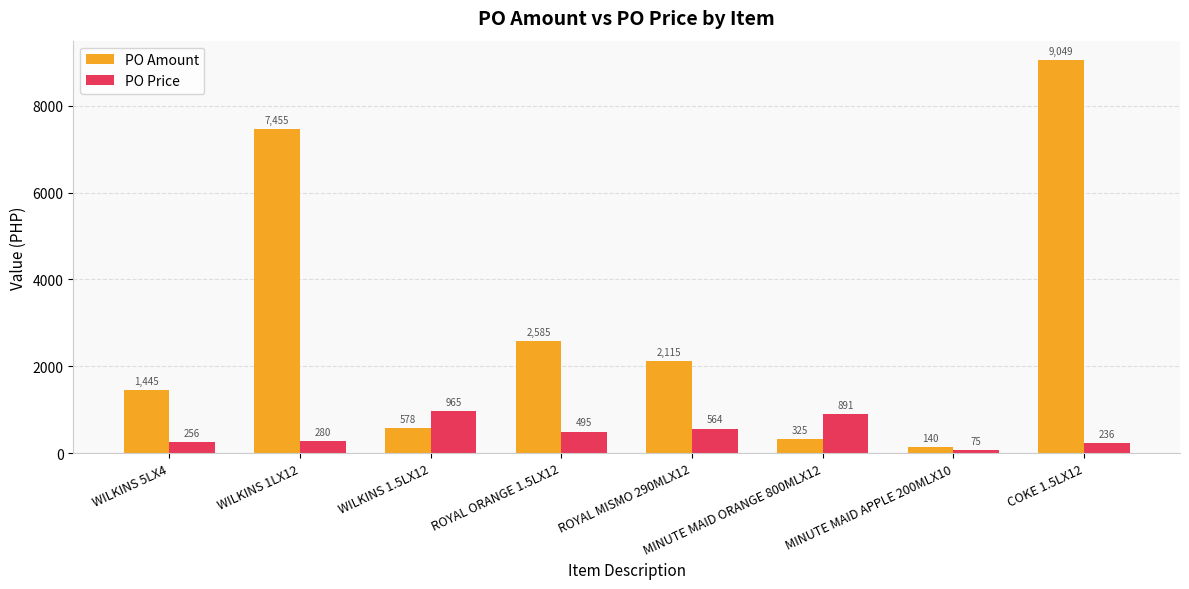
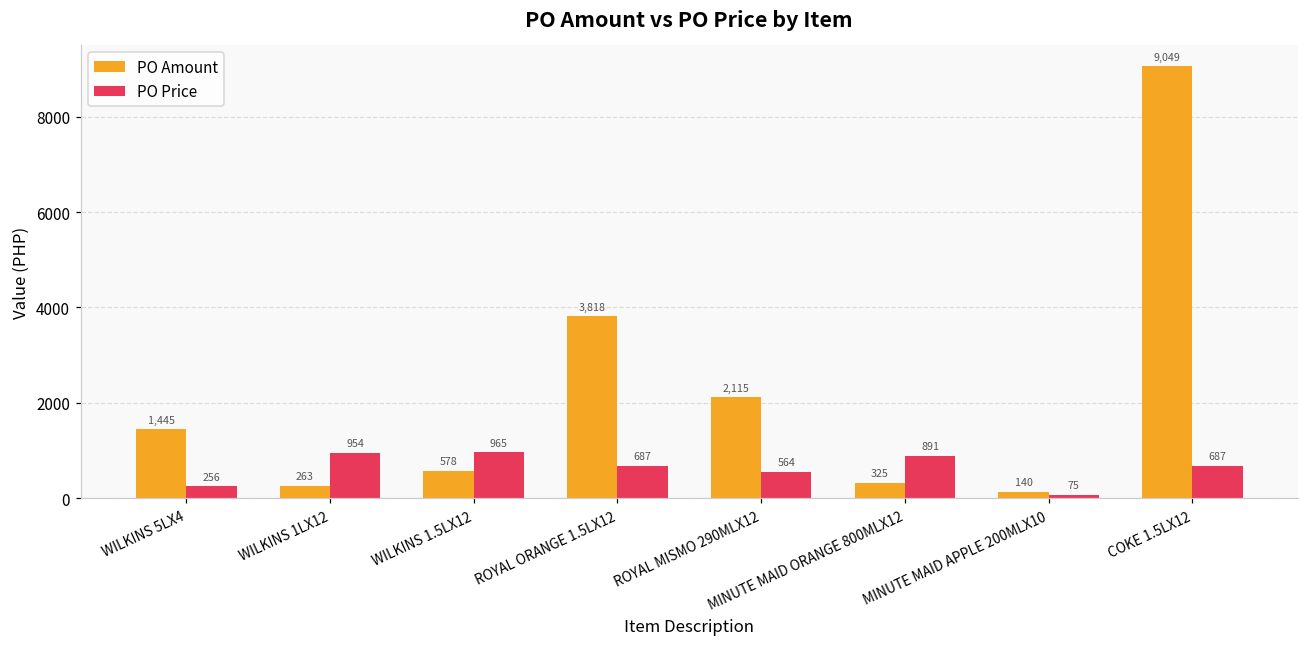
PO Amount, WILKINS 1LX12: 7,455 -> 263
PO Price, WILKINS 1LX12: 280 -> 954
PO Amount, ROYAL ORANGE 1.5LX12: 2,585 -> 3,818
PO Price, ROYAL ORANGE 1.5LX12: 495 -> 687
PO Price, COKE 1.5LX12: 236 -> 687
